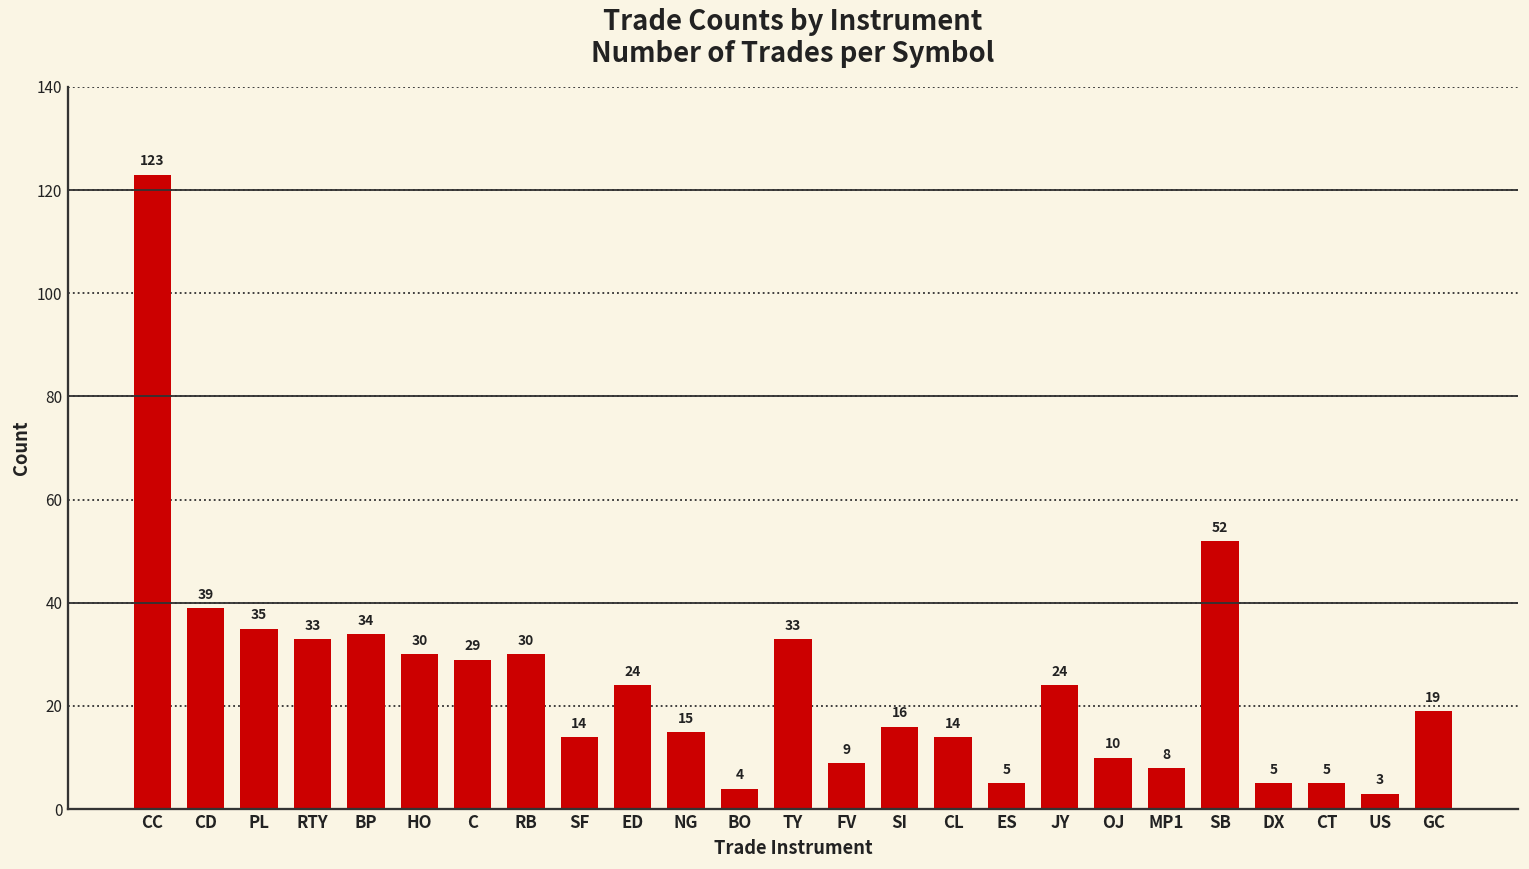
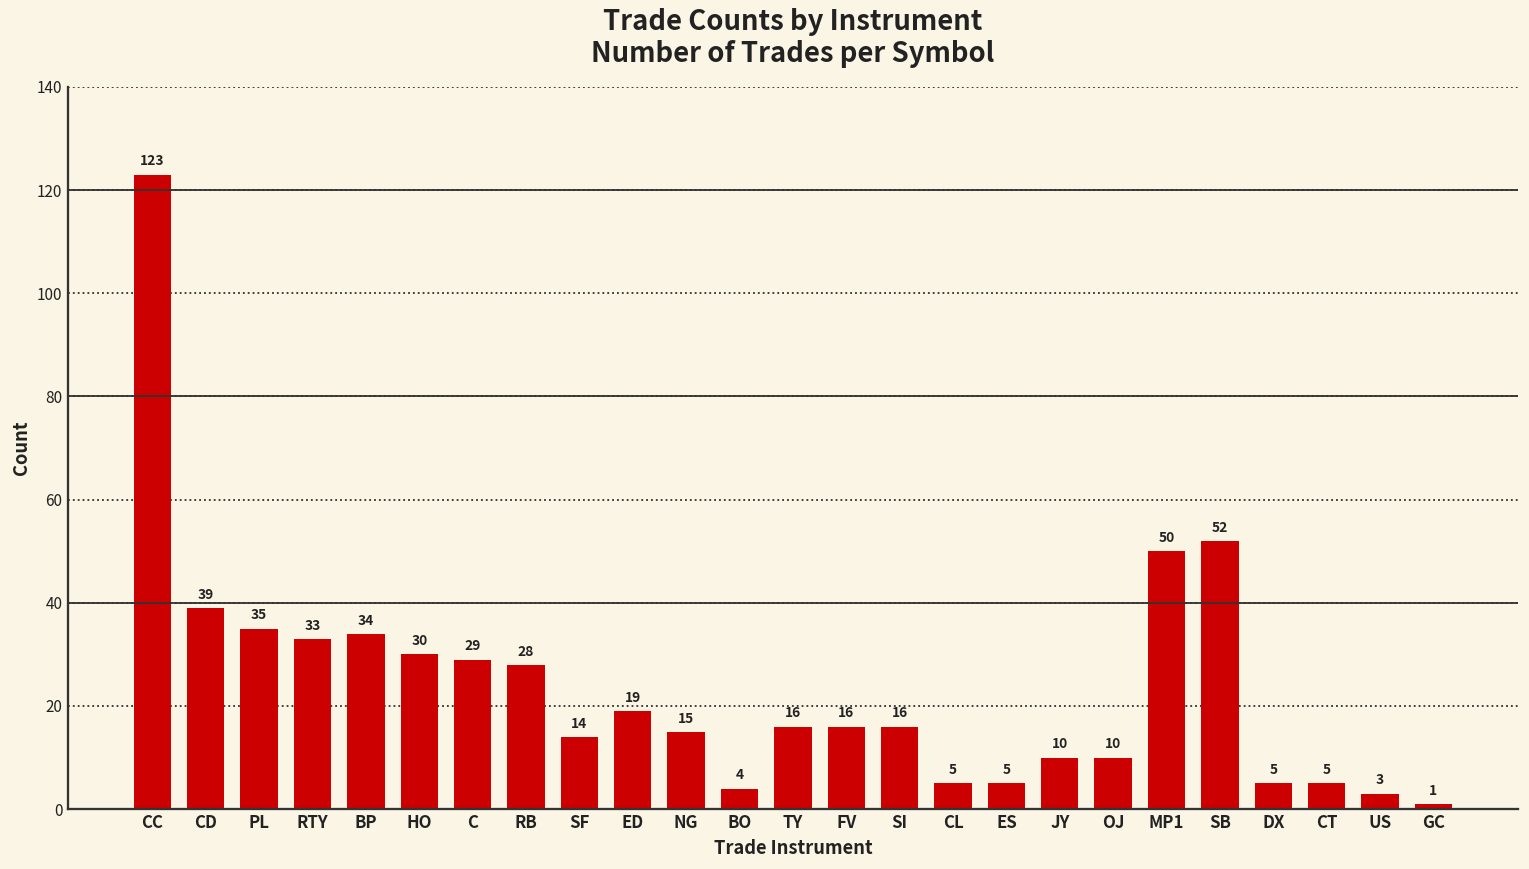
RB: 30 -> 28
ED: 24 -> 19
TY: 33 -> 16
FV: 9 -> 16
CL: 14 -> 5
JY: 24 -> 10
MP1: 8 -> 50
GC: 19 -> 1
